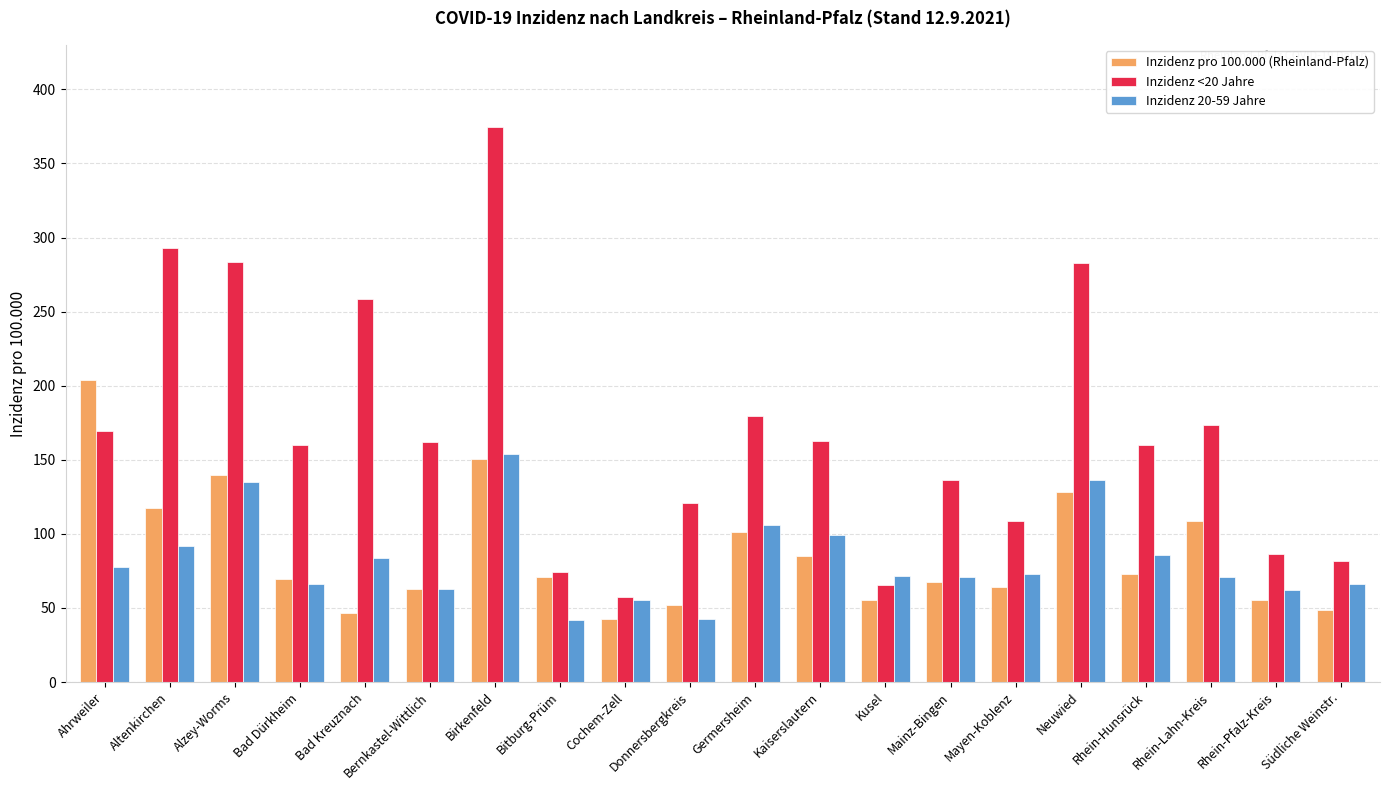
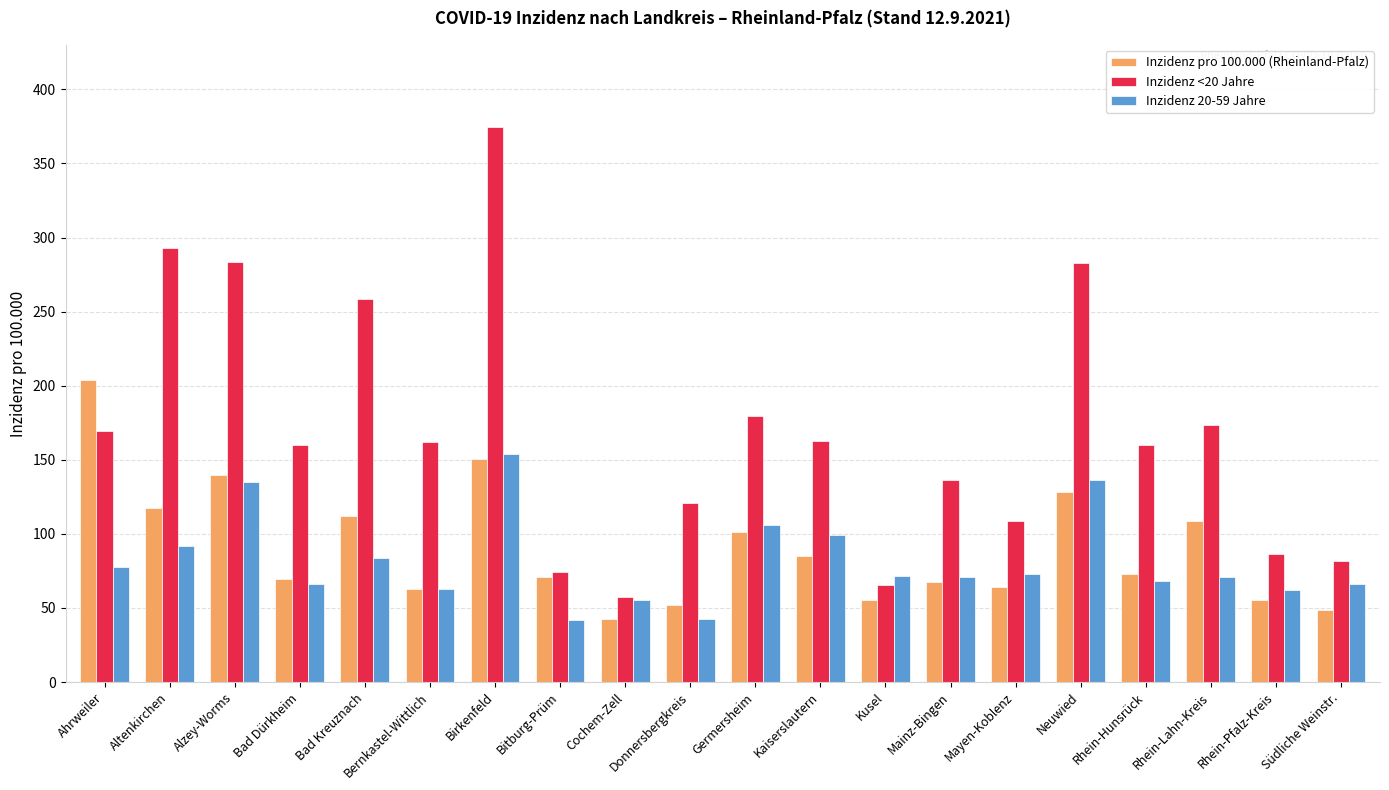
Inzidenz pro 100.000 (Rheinland-Pfalz), Bad Kreuznach: 47 -> 112
Inzidenz 20-59 Jahre, Rhein-Hunsrück: 86 -> 68
